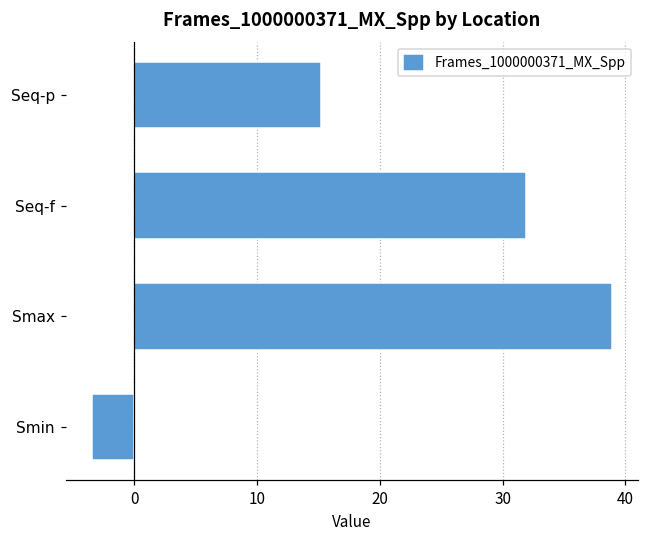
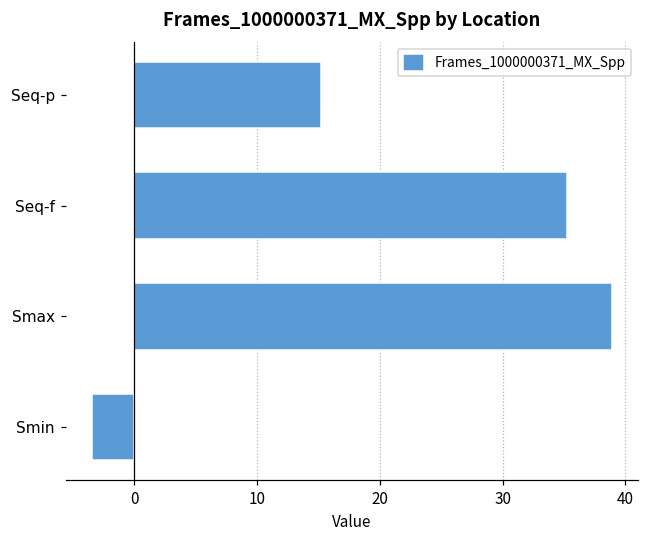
Seq-f: 31.9 -> 35.2
